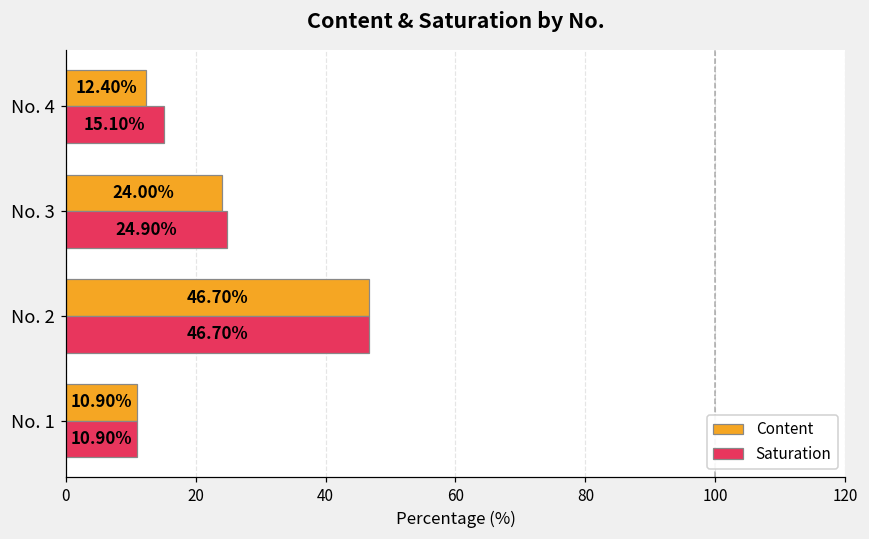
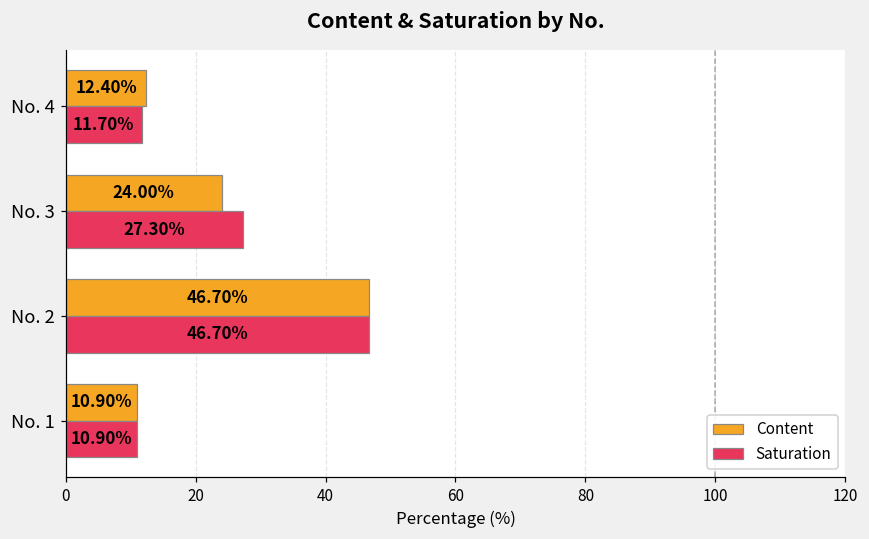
Saturation, No. 4: 15.10% -> 11.70%
Saturation, No. 3: 24.90% -> 27.30%
